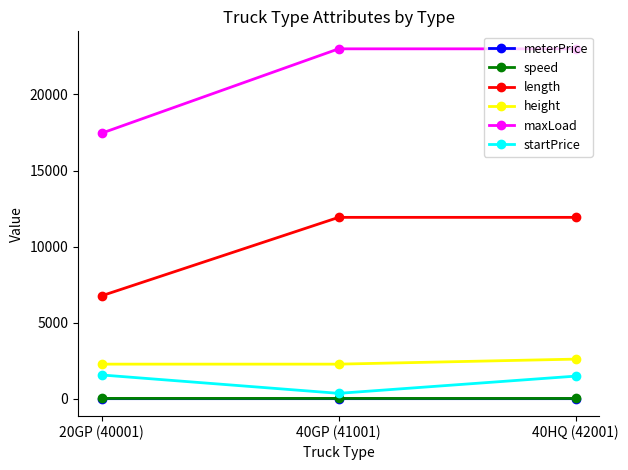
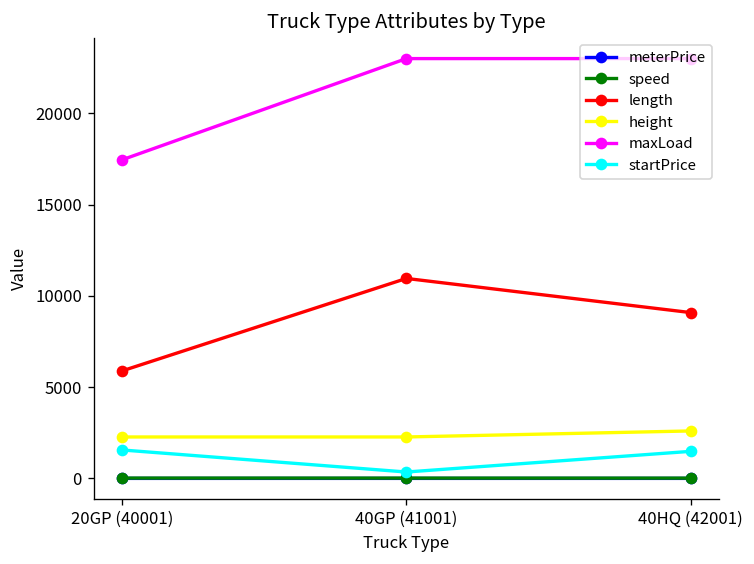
length, 20GP (40001): 6800 -> 5900
length, 40GP (41001): 11900 -> 11000
length, 40HQ (42001): 11900 -> 9100
